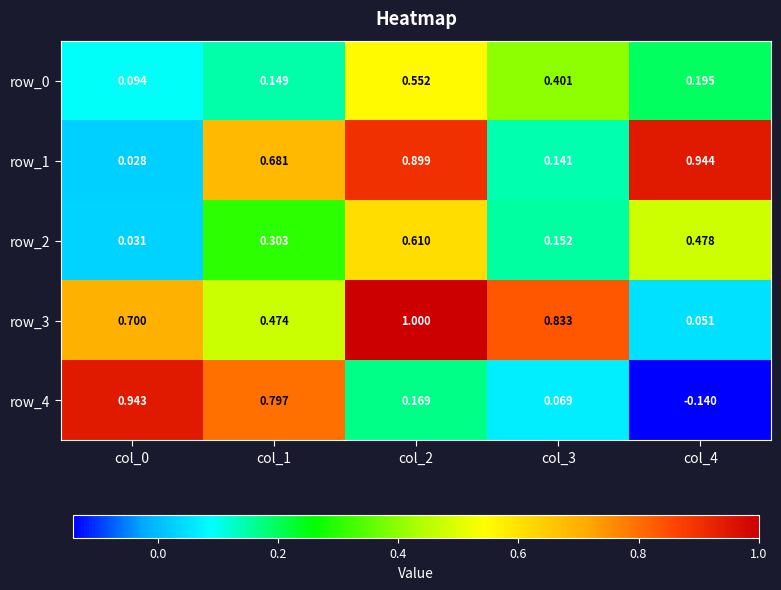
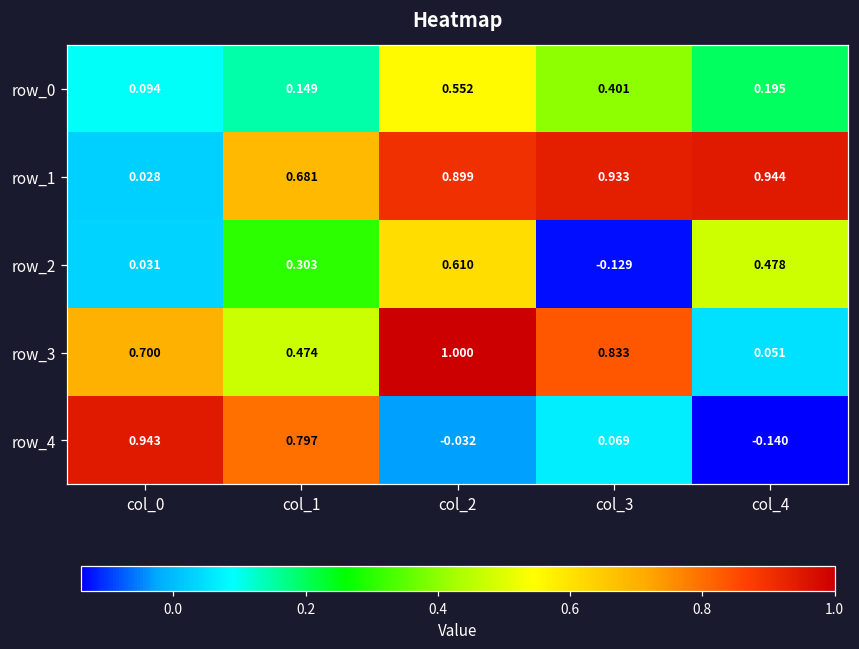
row_1, col_3: 0.141 -> 0.933
row_2, col_3: 0.152 -> -0.129
row_4, col_2: 0.169 -> -0.032
